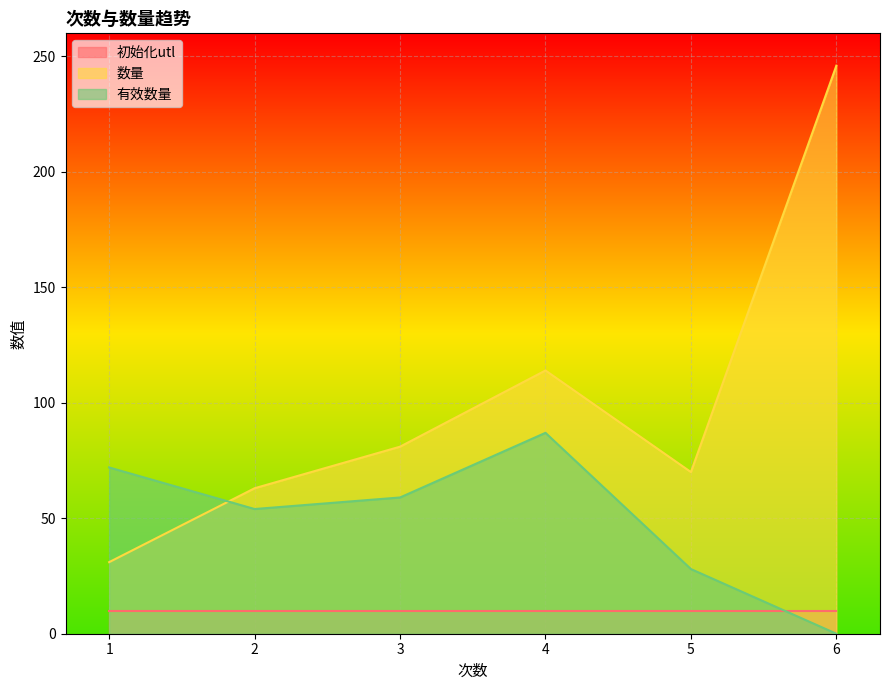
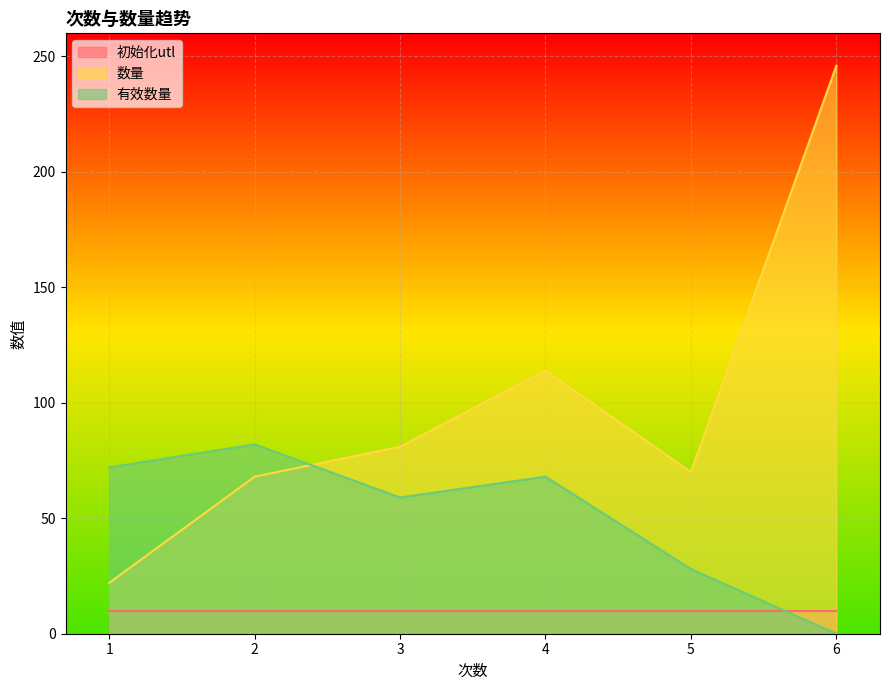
数量, 1: 31 -> 22
数量, 2: 63 -> 68
有效数量, 2: 54 -> 82
有效数量, 4: 87 -> 68
